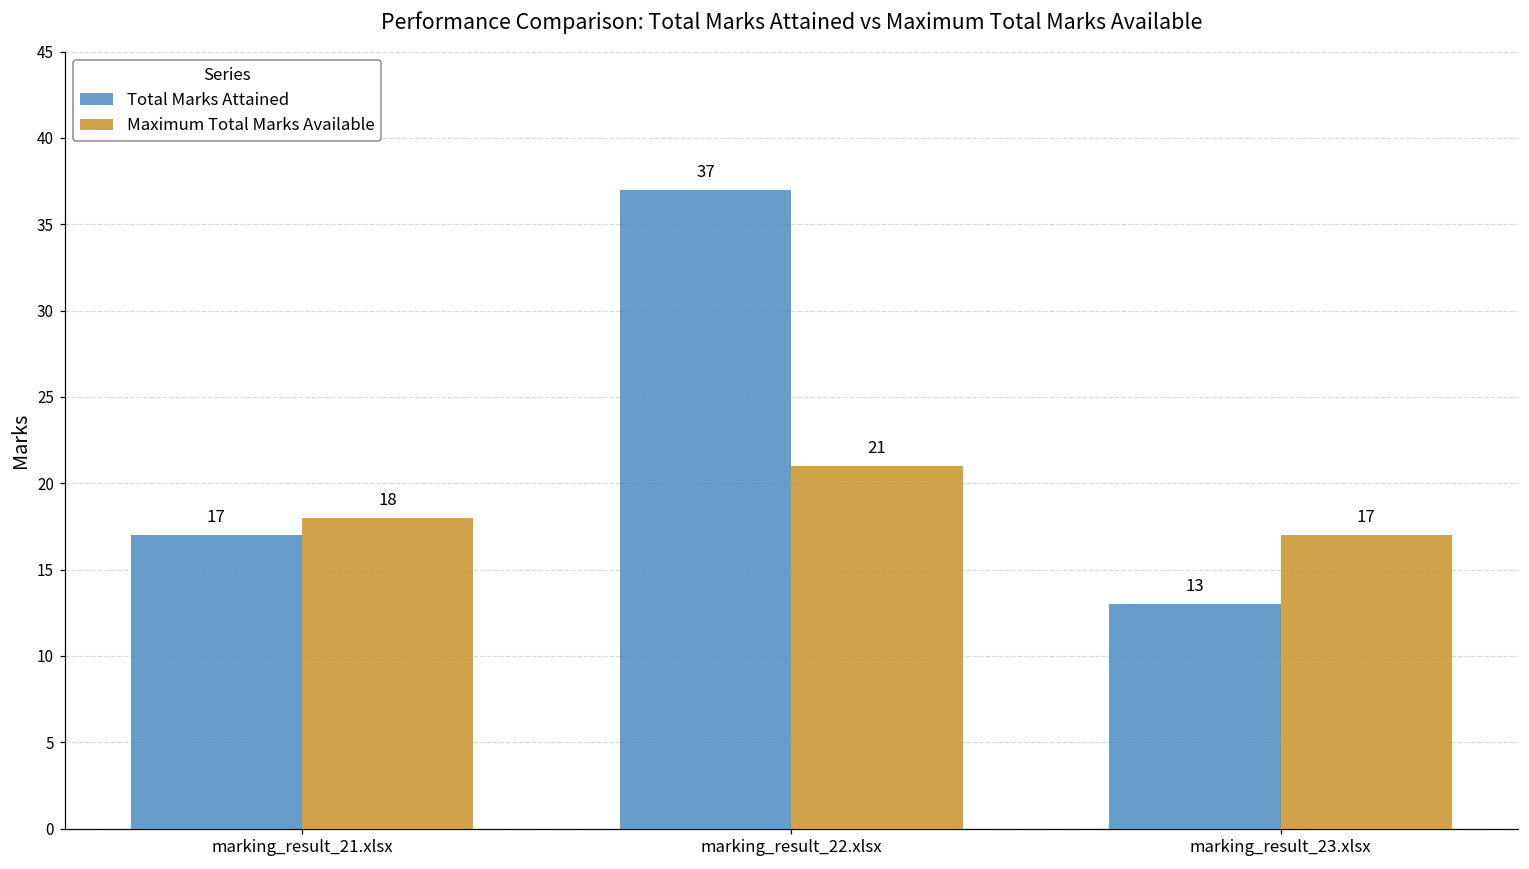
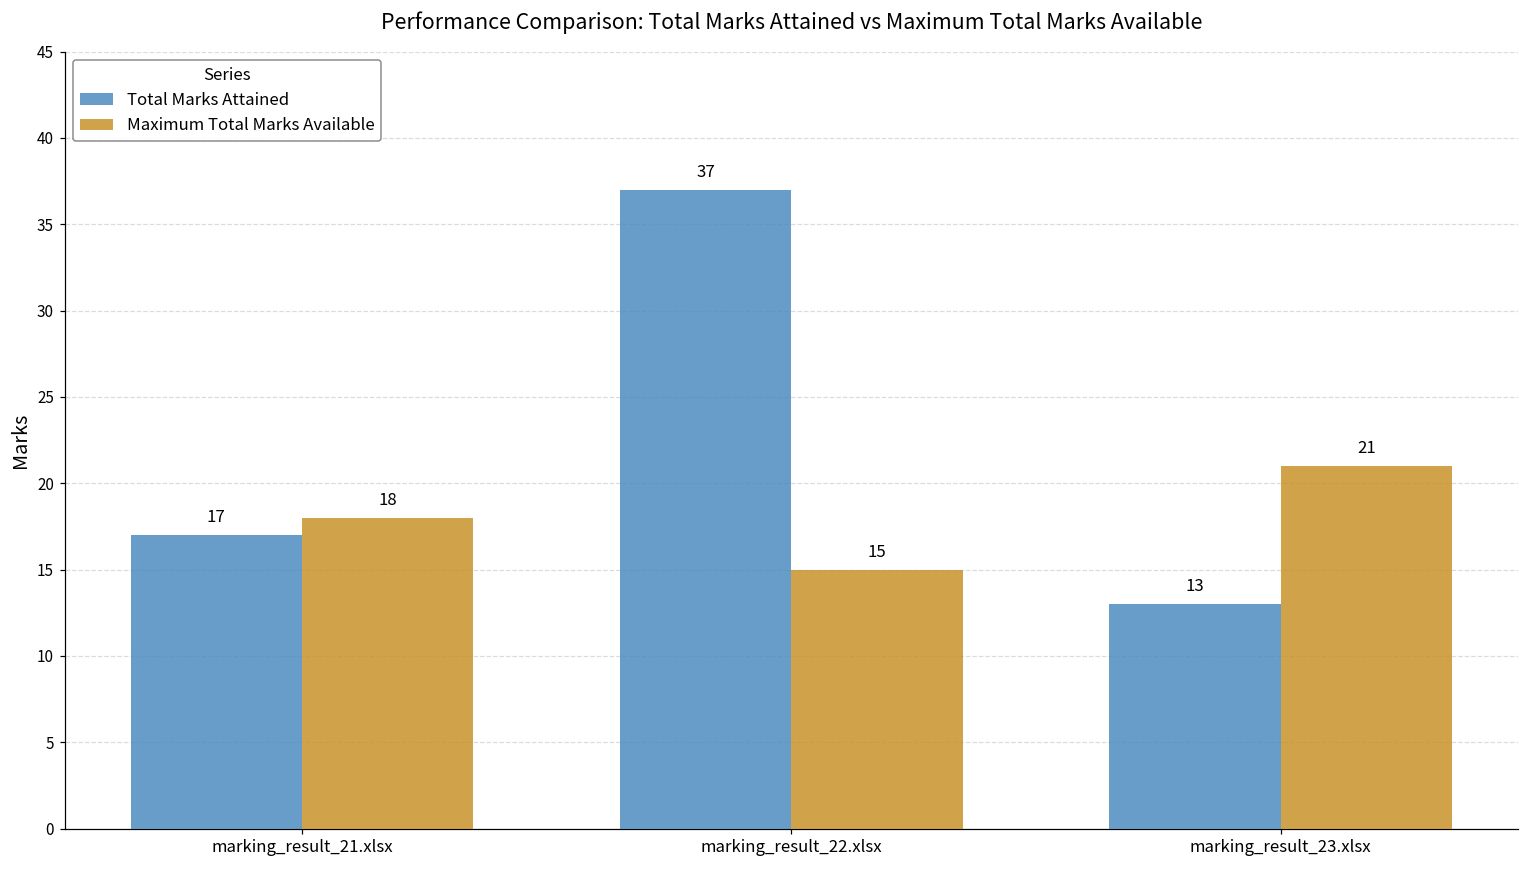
Maximum Total Marks Available, marking_result_22.xlsx: 21 -> 15
Maximum Total Marks Available, marking_result_23.xlsx: 17 -> 21
